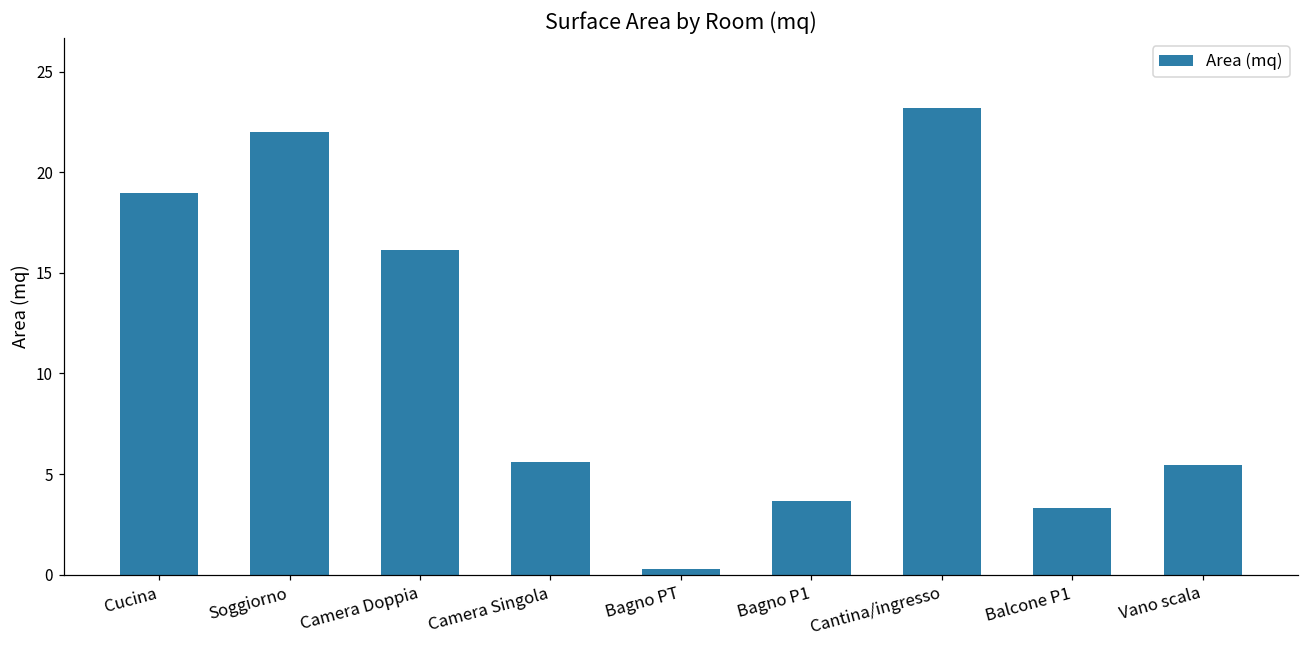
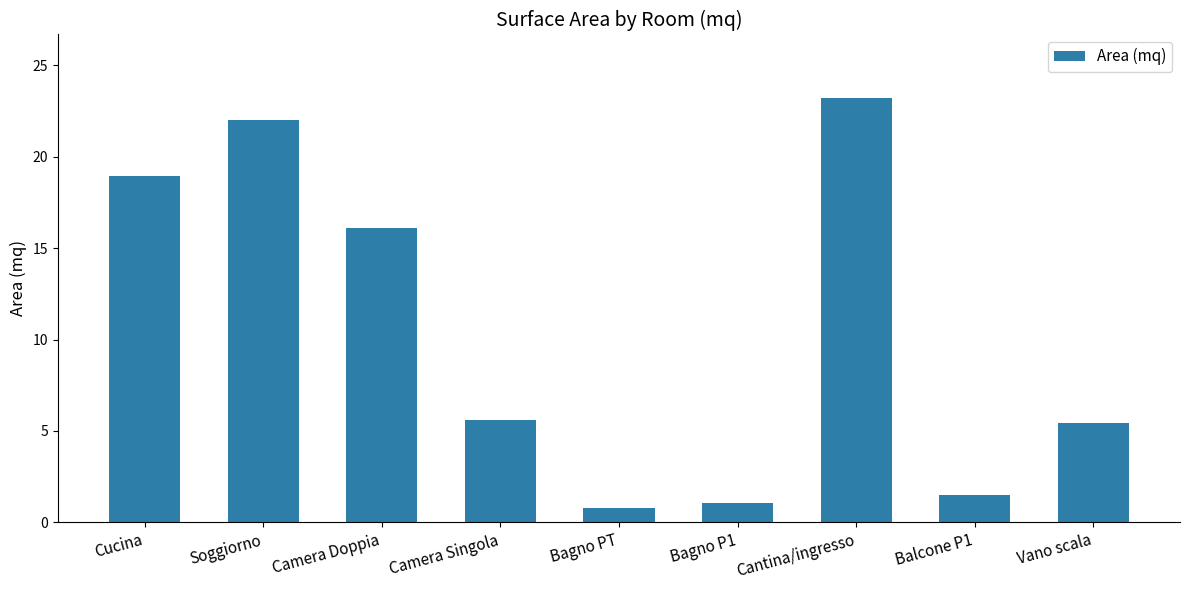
Bagno PT: 0.3 -> 0.8
Bagno P1: 3.7 -> 1.1
Balcone P1: 3.3 -> 1.5
